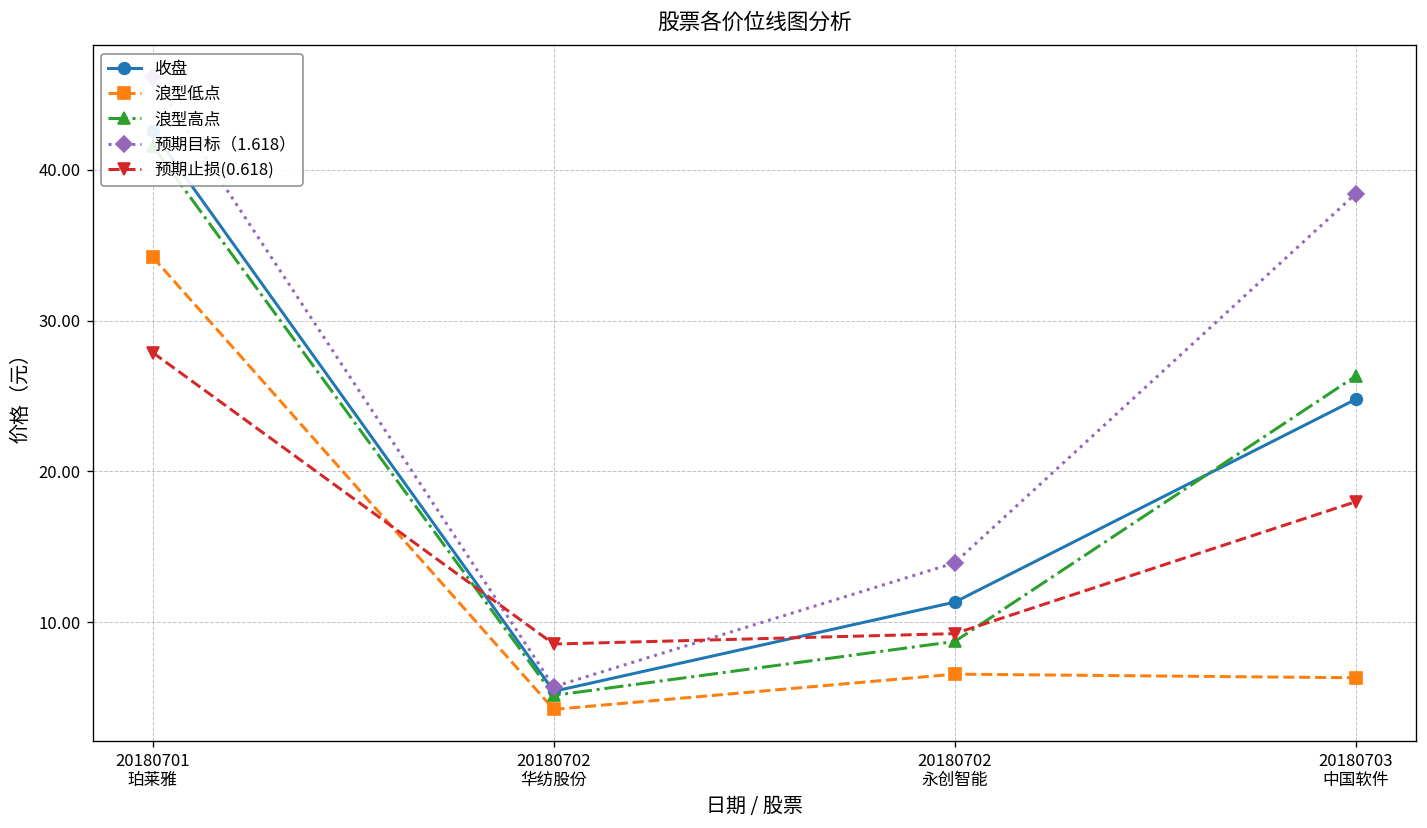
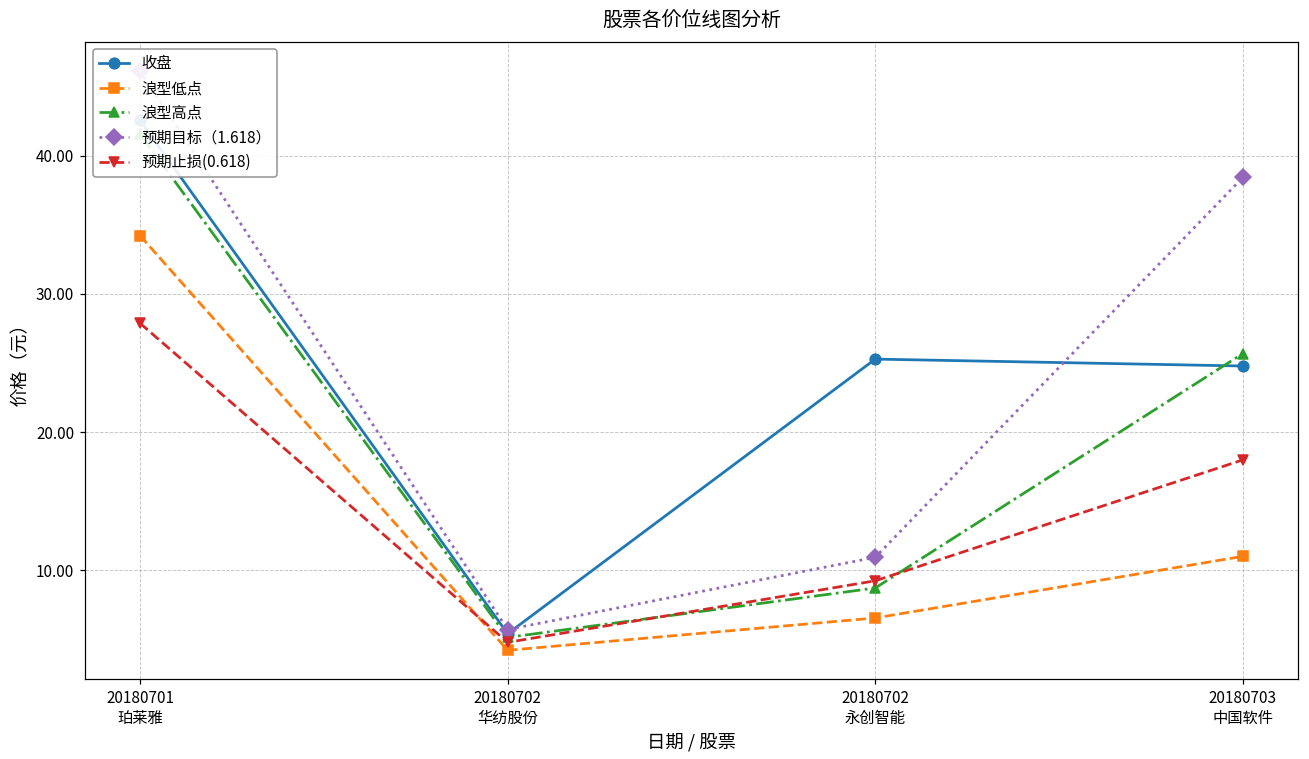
预期止损(0.618), 20180702 华纺股份: 8.5 -> 4.8
收盘, 20180702 永创智能: 11.3 -> 25.3
预期目标（1.618）, 20180702 永创智能: 13.9 -> 10.9
浪型低点, 20180703 中国软件: 6.3 -> 11.0
浪型高点, 20180703 中国软件: 26.3 -> 25.7
